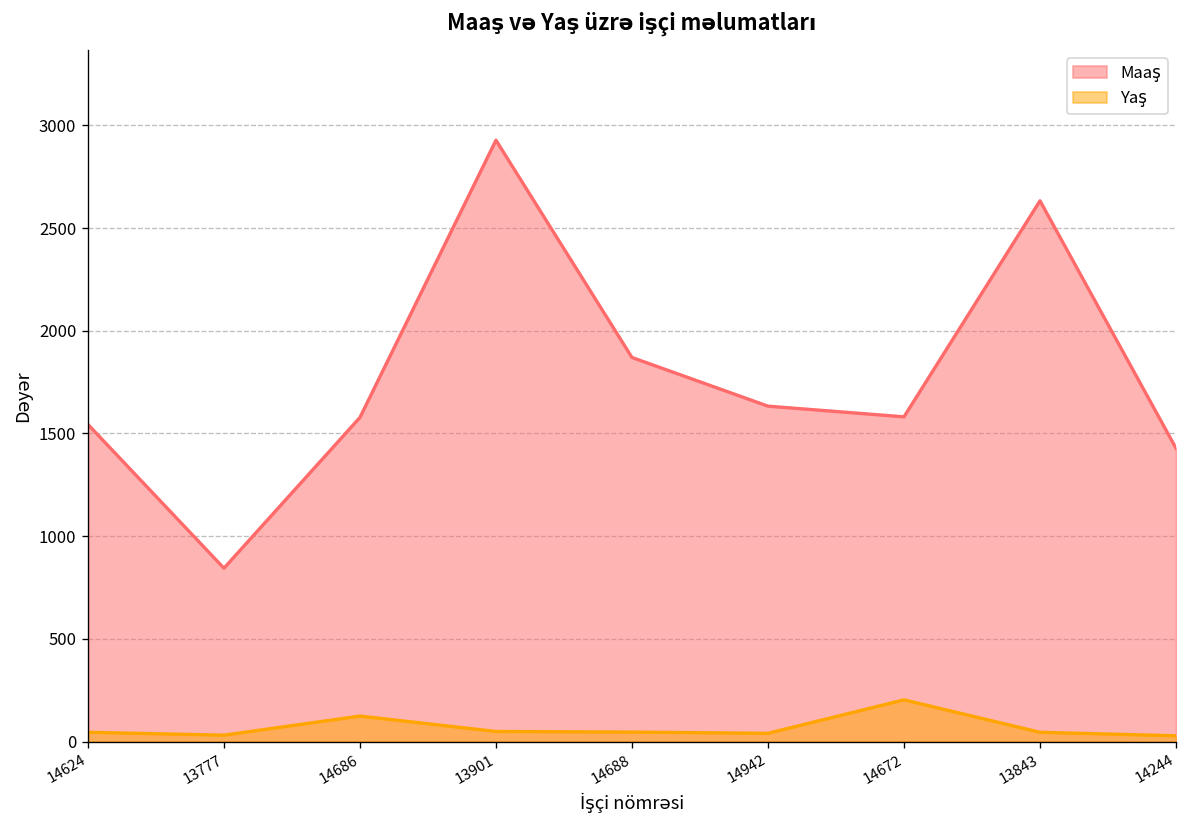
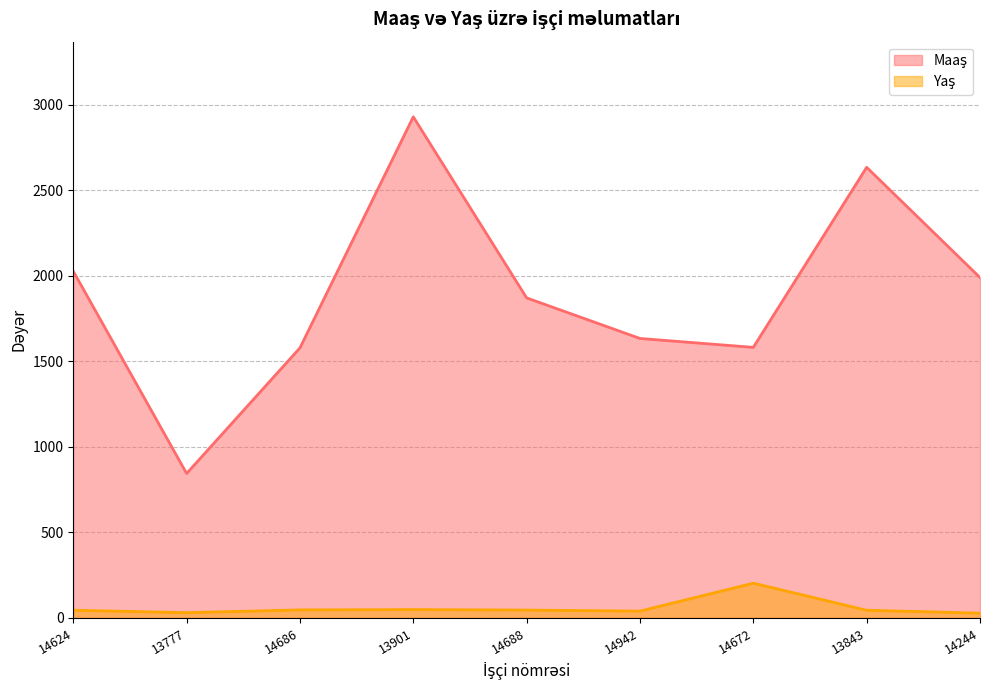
Maaş, 14624: 1540 -> 2030
Yaş, 14686: 120 -> 50
Maaş, 14244: 1430 -> 1990
